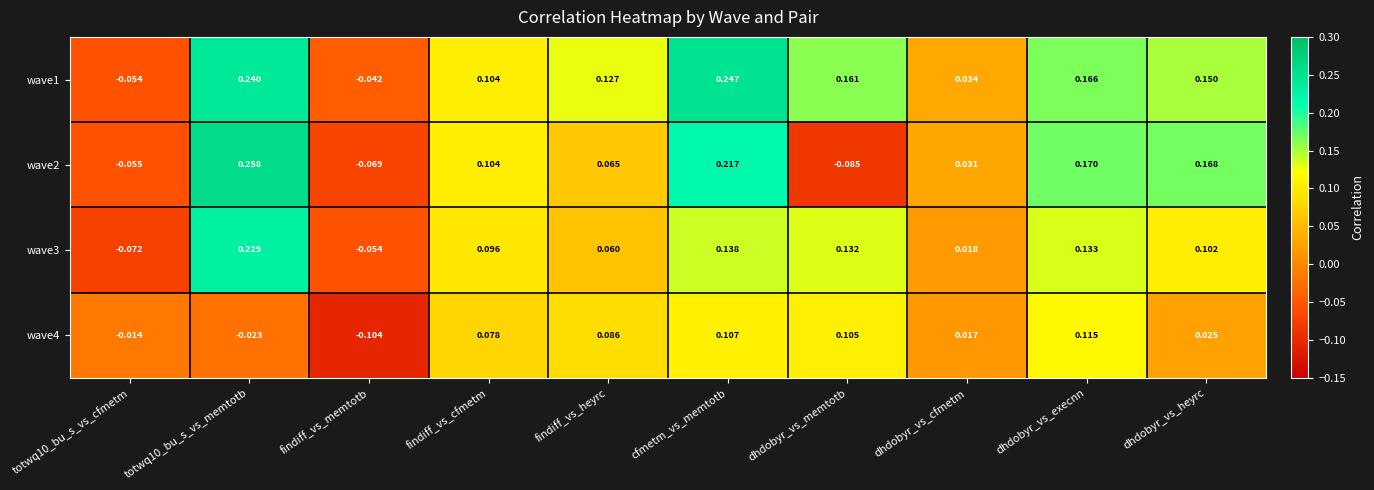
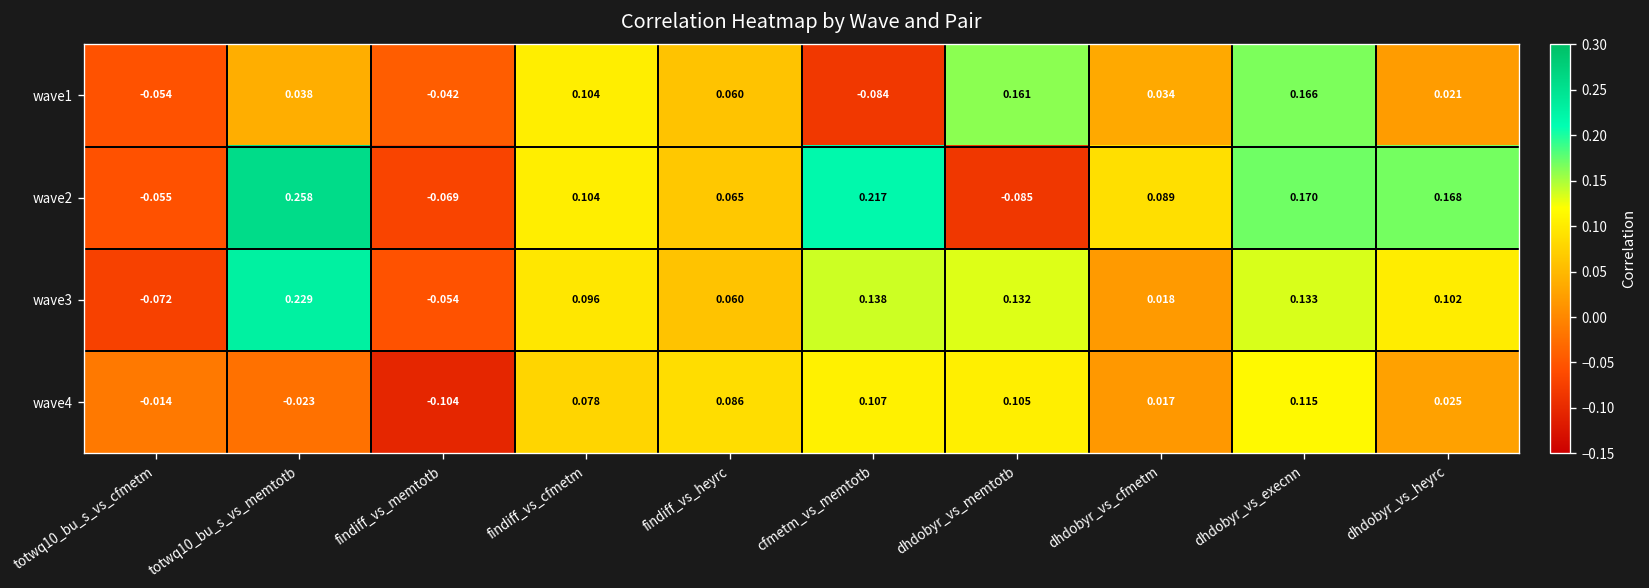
wave1, totwq10_bu_s_vs_memtotb: 0.240 -> 0.038
wave1, findiff_vs_heyrc: 0.127 -> 0.060
wave1, cfmetm_vs_memtotb: 0.247 -> -0.084
wave1, dhdobyr_vs_heyrc: 0.150 -> 0.021
wave2, dhdobyr_vs_cfmetm: 0.031 -> 0.089
